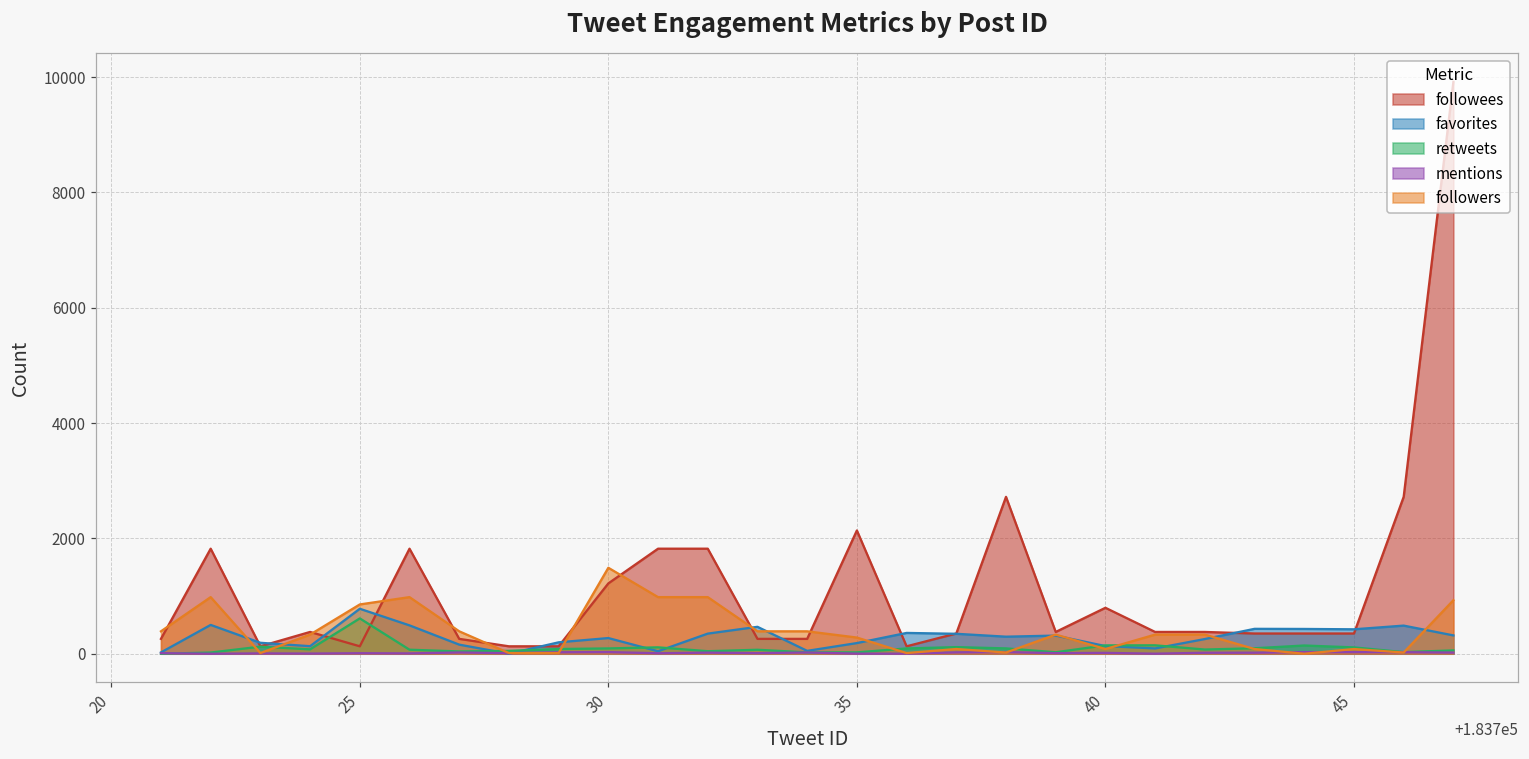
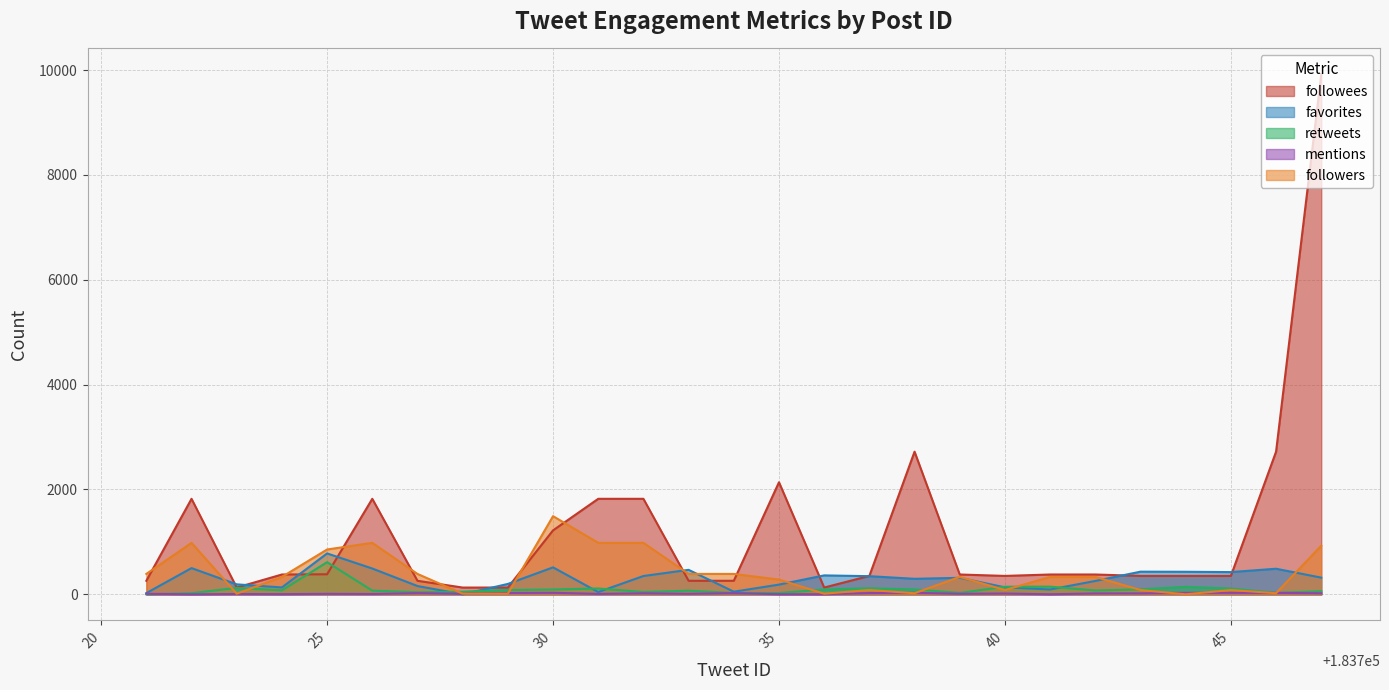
followees, 25: 100 -> 400
favorites, 30: 300 -> 500
followees, 40: 800 -> 400
